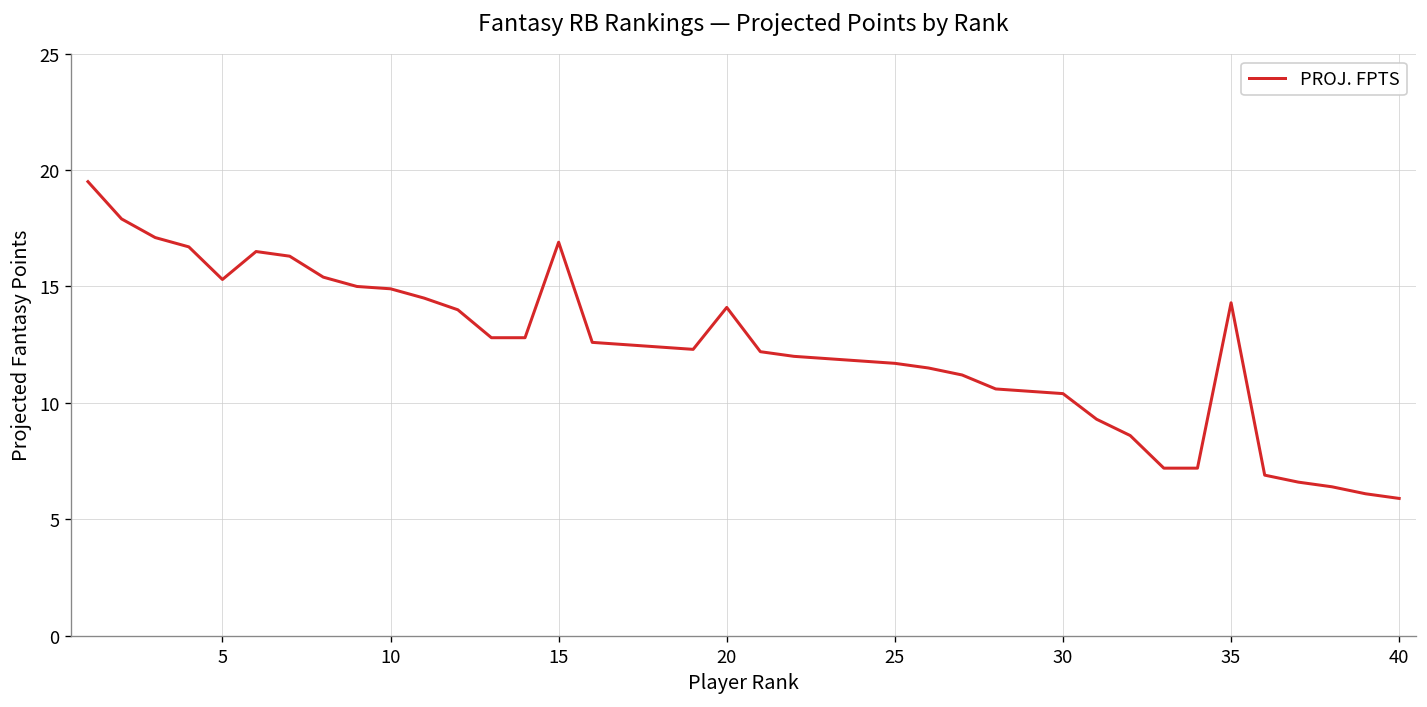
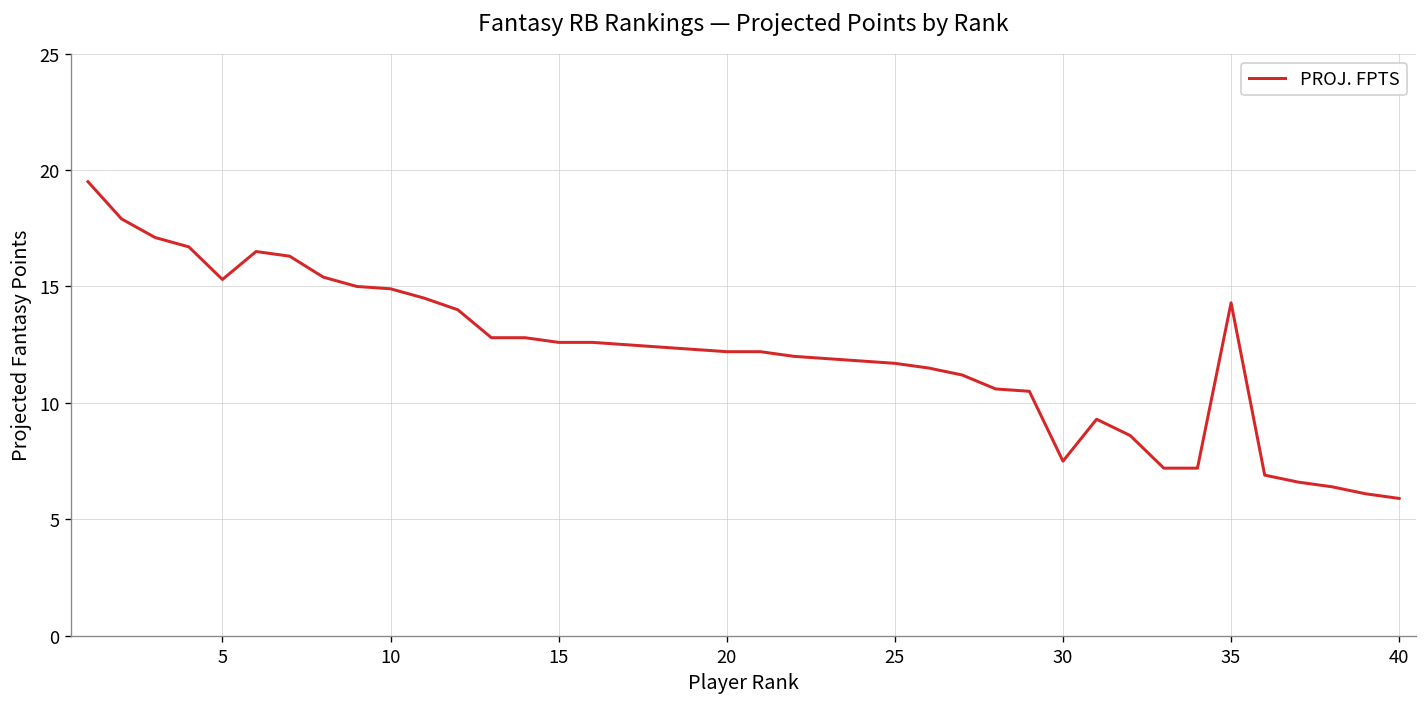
15: 16.9 -> 12.6
20: 14.1 -> 12.2
30: 10.4 -> 7.5
